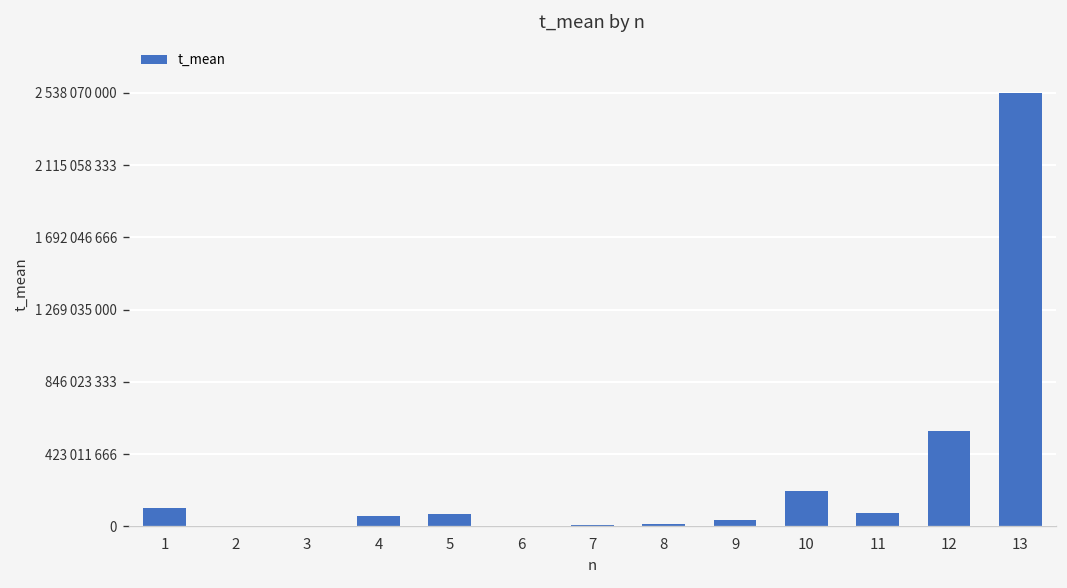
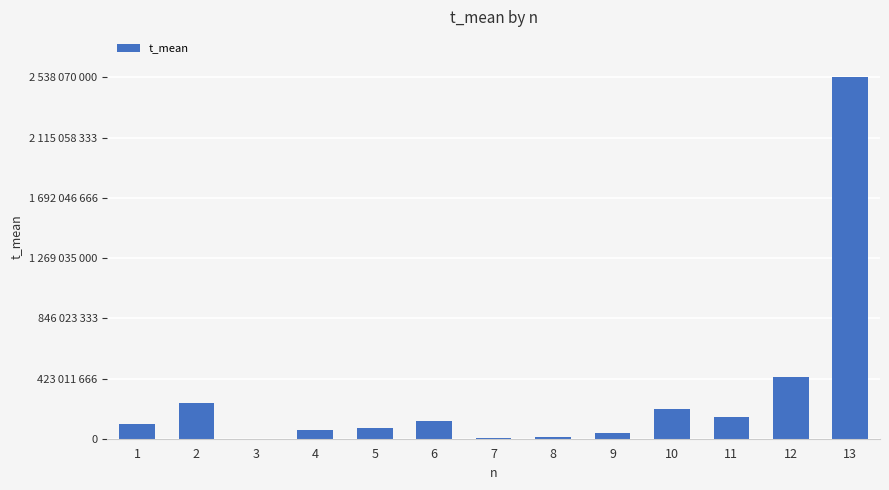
2: 0 -> 250000000
6: 0 -> 130000000
11: 80000000 -> 150000000
12: 560000000 -> 430000000
